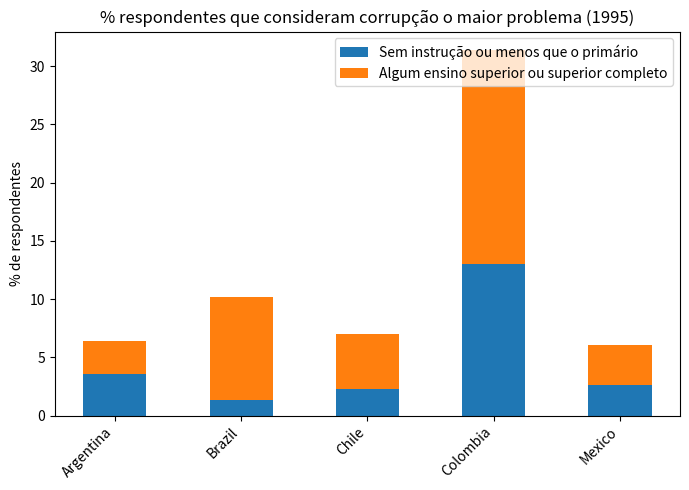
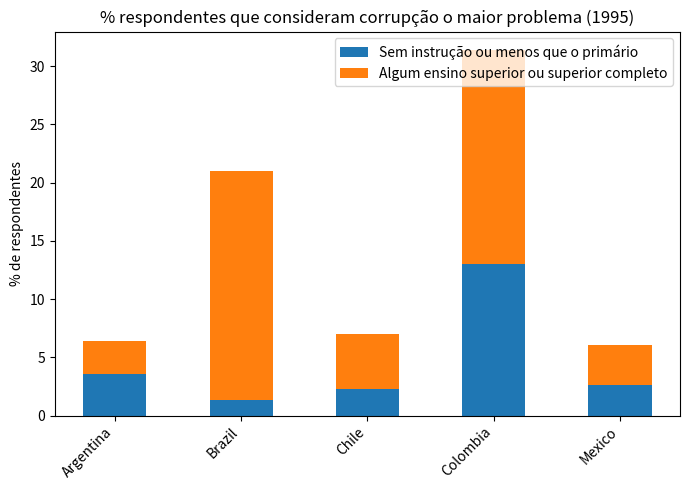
Algum ensino superior ou superior completo, Brazil: 8.9 -> 19.7
